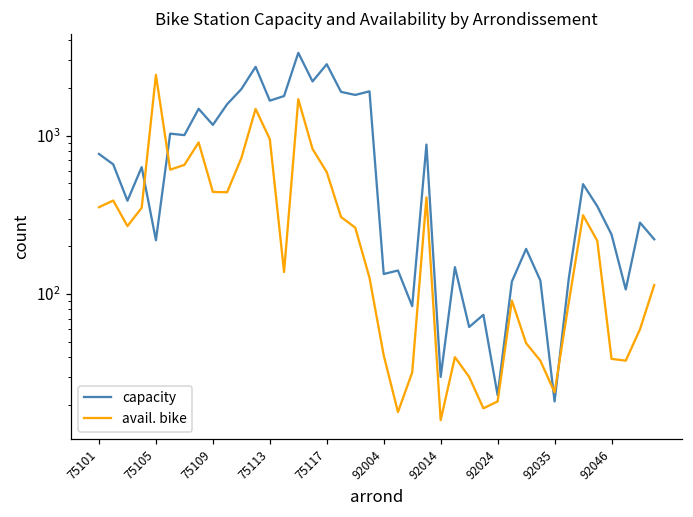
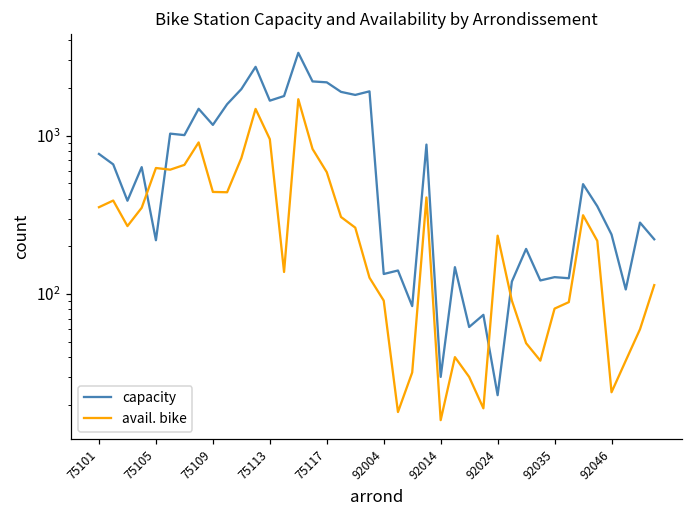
avail. bike, 75105: 2400 -> 600
capacity, 75117: 2800 -> 2200
avail. bike, 92004: 41 -> 90
avail. bike, 92024: 21 -> 230
capacity, 92035: 21 -> 130
avail. bike, 92035: 24 -> 80
avail. bike, 92046: 39 -> 24
